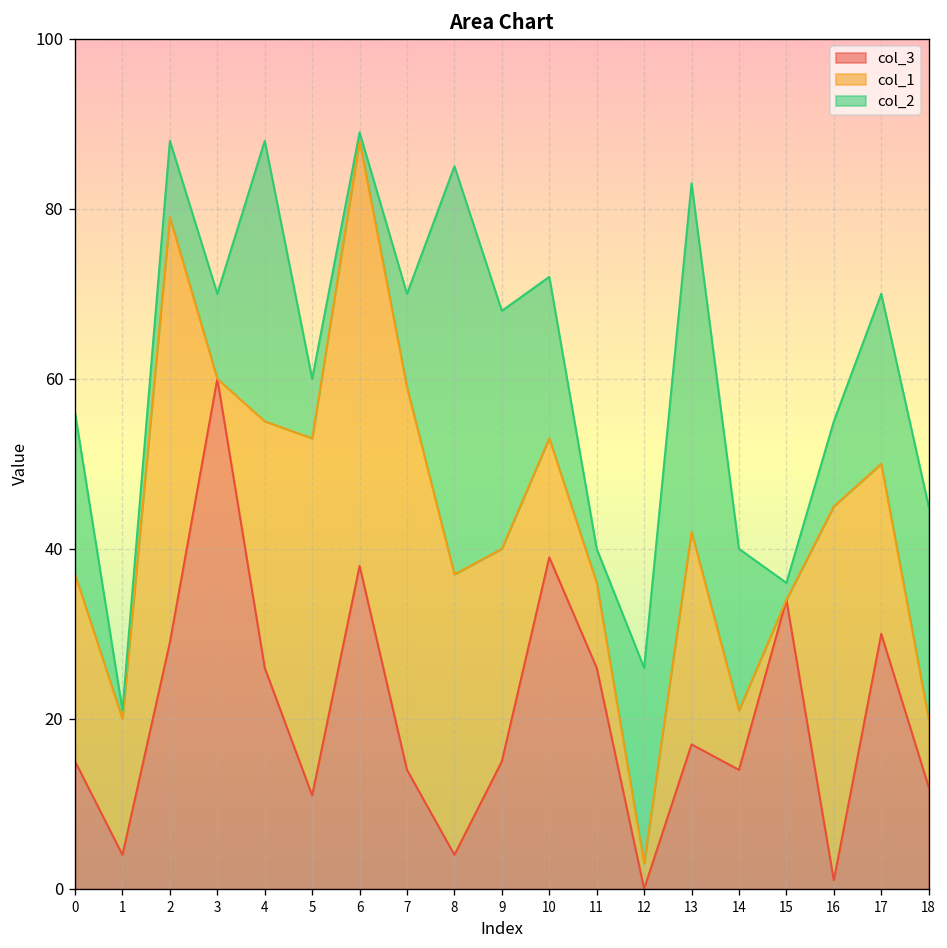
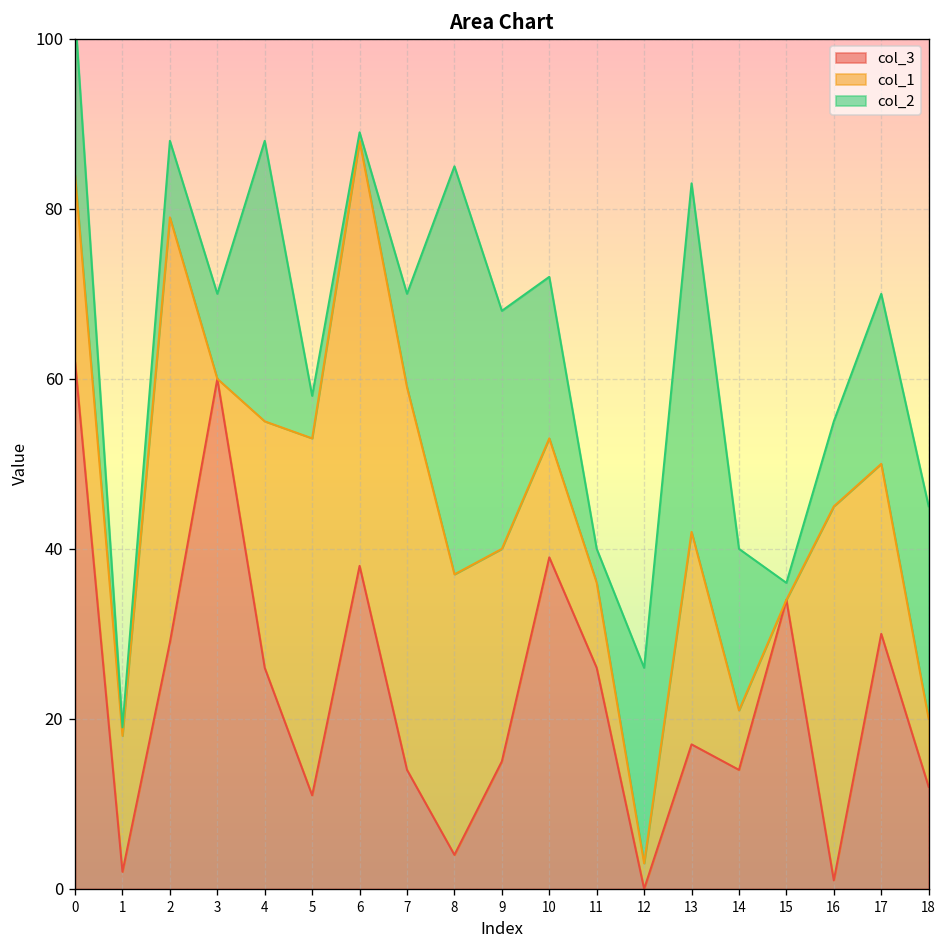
col_3, 0: 15 -> 62
col_3, 1: 4 -> 2
col_2, 5: 7 -> 5
